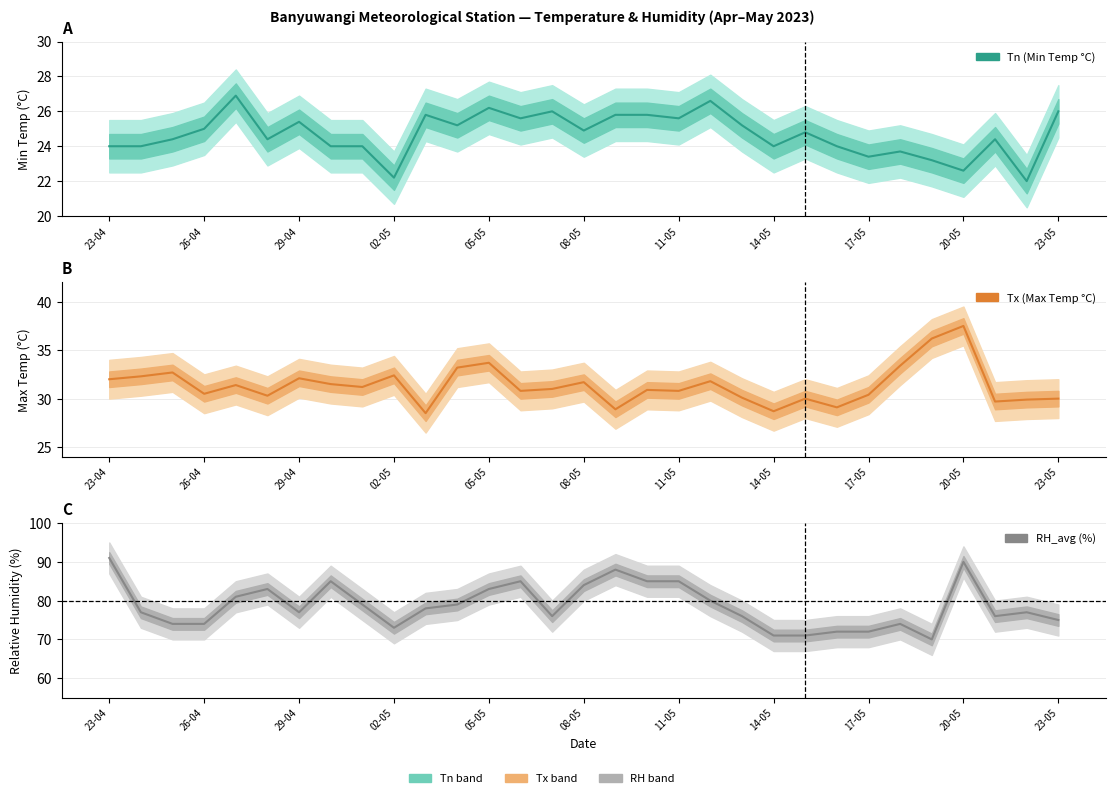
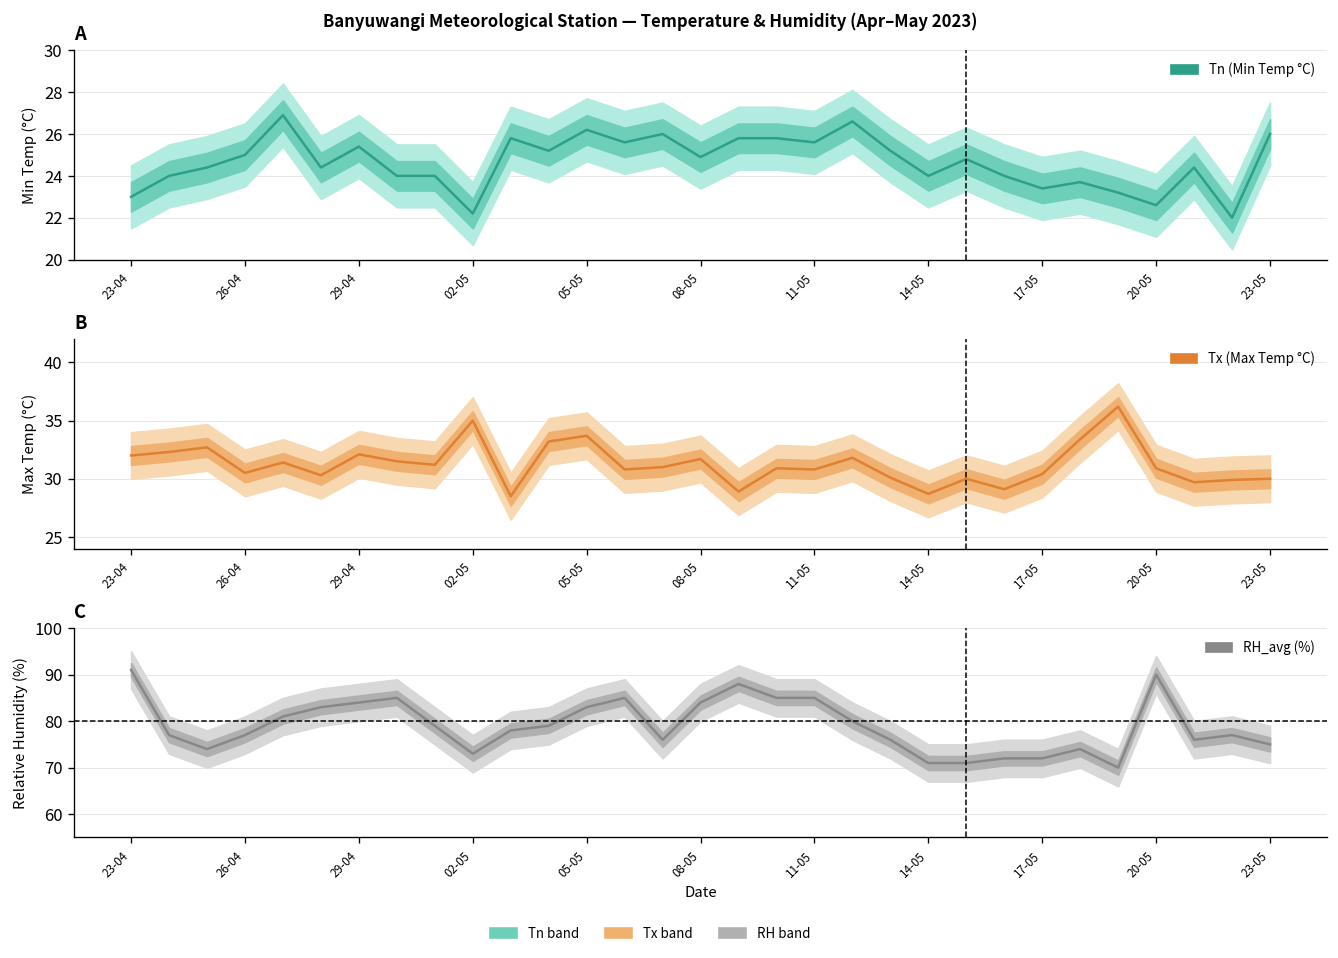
A, Tn (Min Temp °C), 23-04: 24 -> 23
B, Tx (Max Temp °C), 02-05: 32 -> 35
B, Tx (Max Temp °C), 20-05: 38 -> 31
C, RH_avg (%), 26-04: 74 -> 77
C, RH_avg (%), 29-04: 77 -> 84
